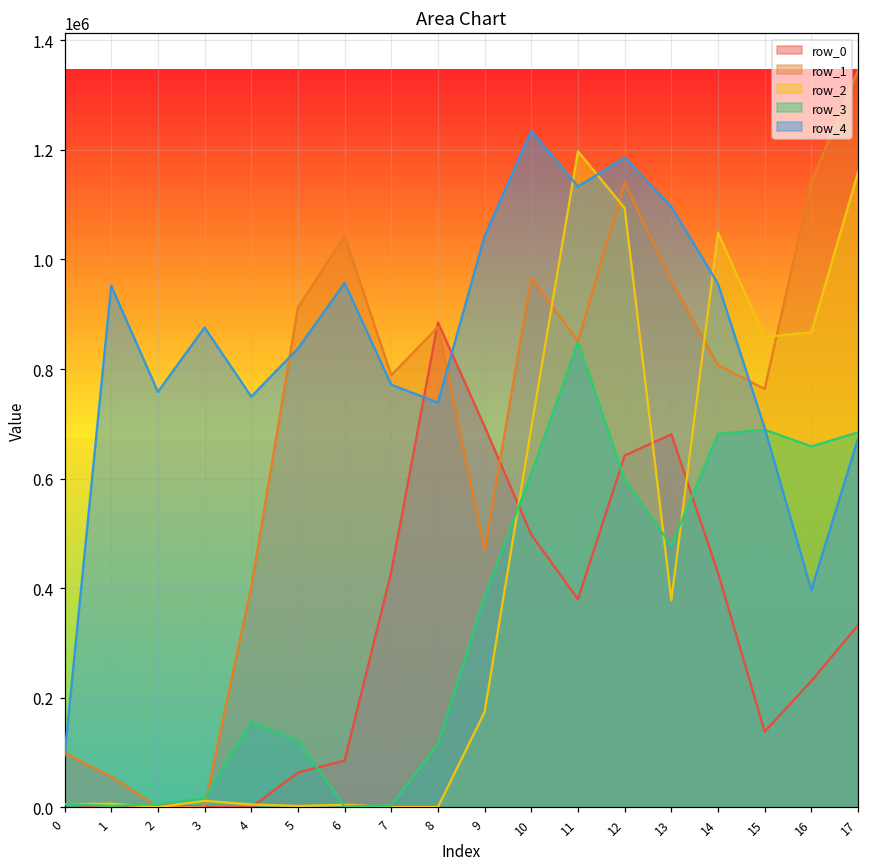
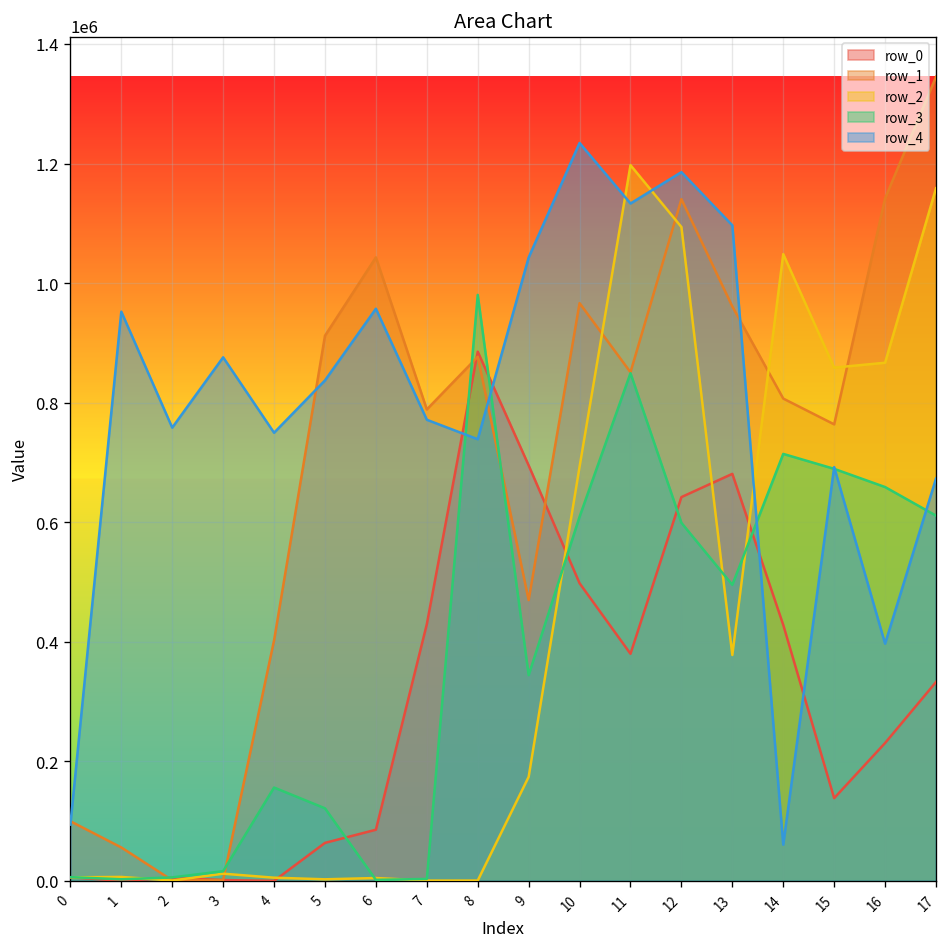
row_3, 8: 110000 -> 980000
row_3, 9: 390000 -> 340000
row_3, 13: 480000 -> 500000
row_3, 14: 680000 -> 710000
row_4, 14: 960000 -> 60000
row_3, 17: 680000 -> 610000
